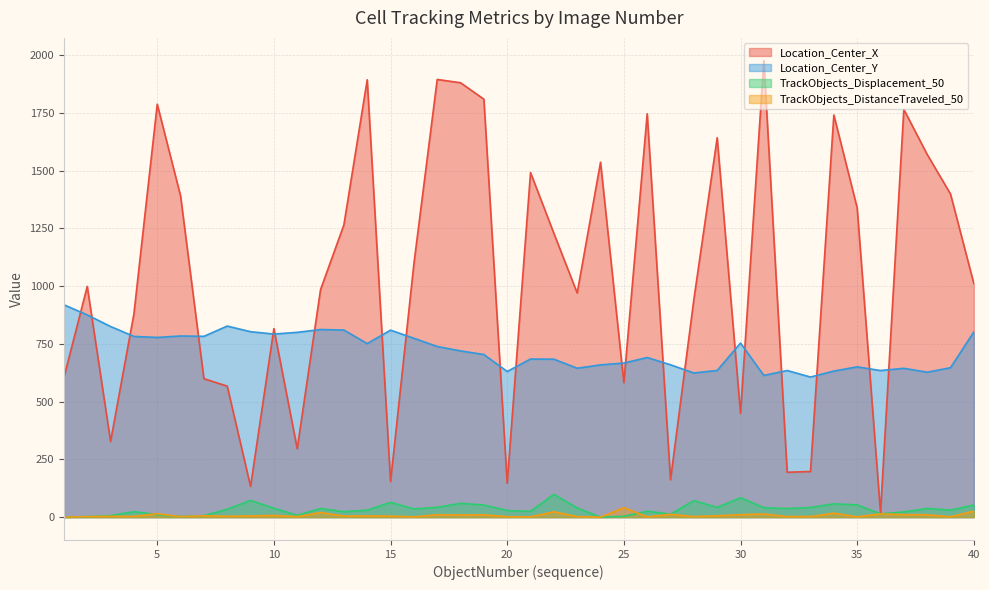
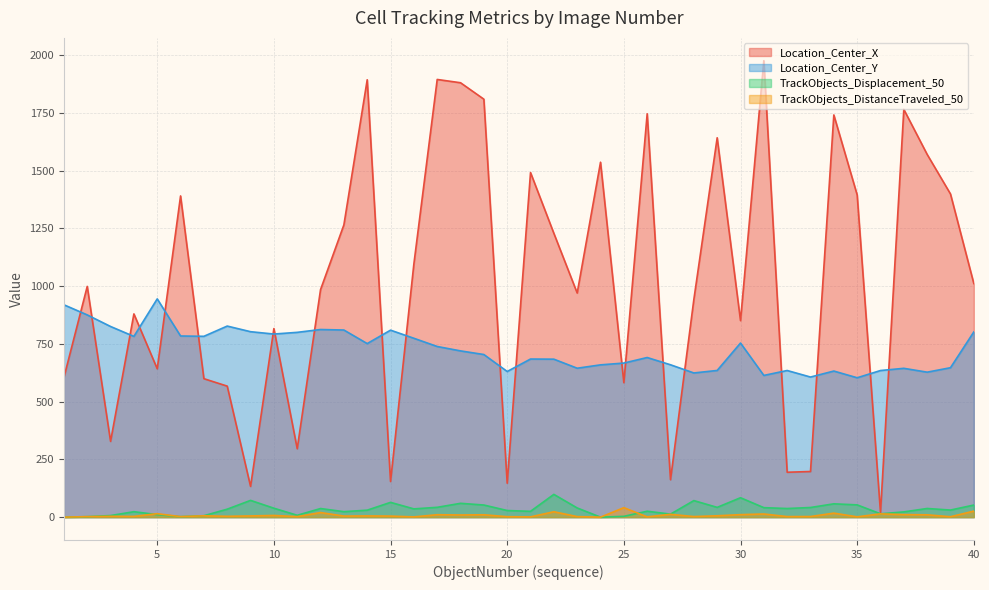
Location_Center_X, 5: 1790 -> 640
Location_Center_Y, 5: 780 -> 940
Location_Center_X, 30: 450 -> 850
Location_Center_X, 35: 1340 -> 1390
Location_Center_Y, 35: 650 -> 600
